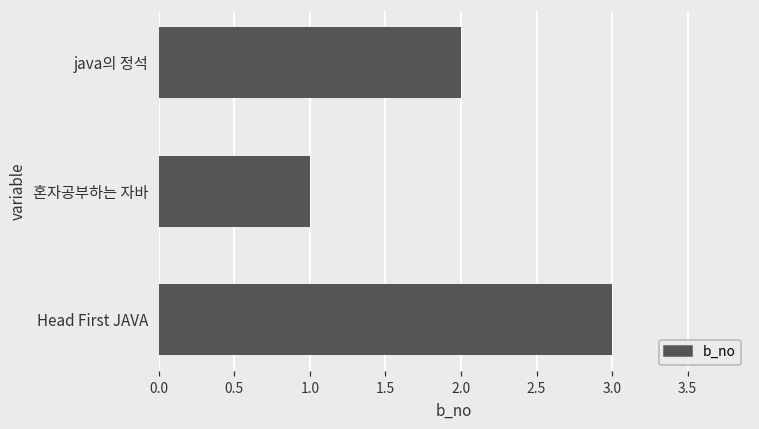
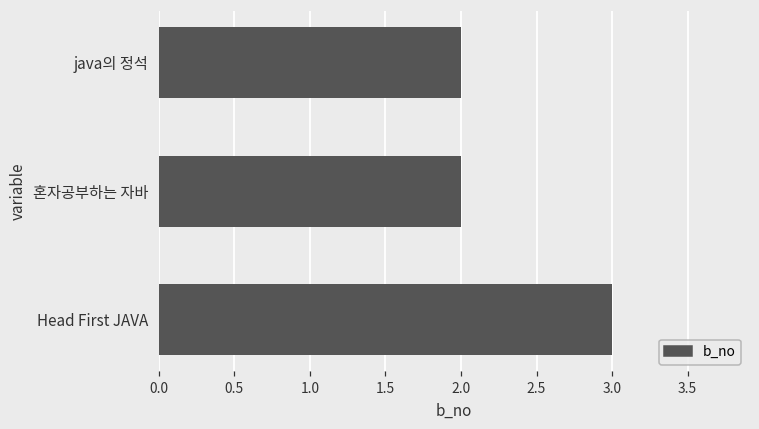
혼자공부하는 자바: 1 -> 2
